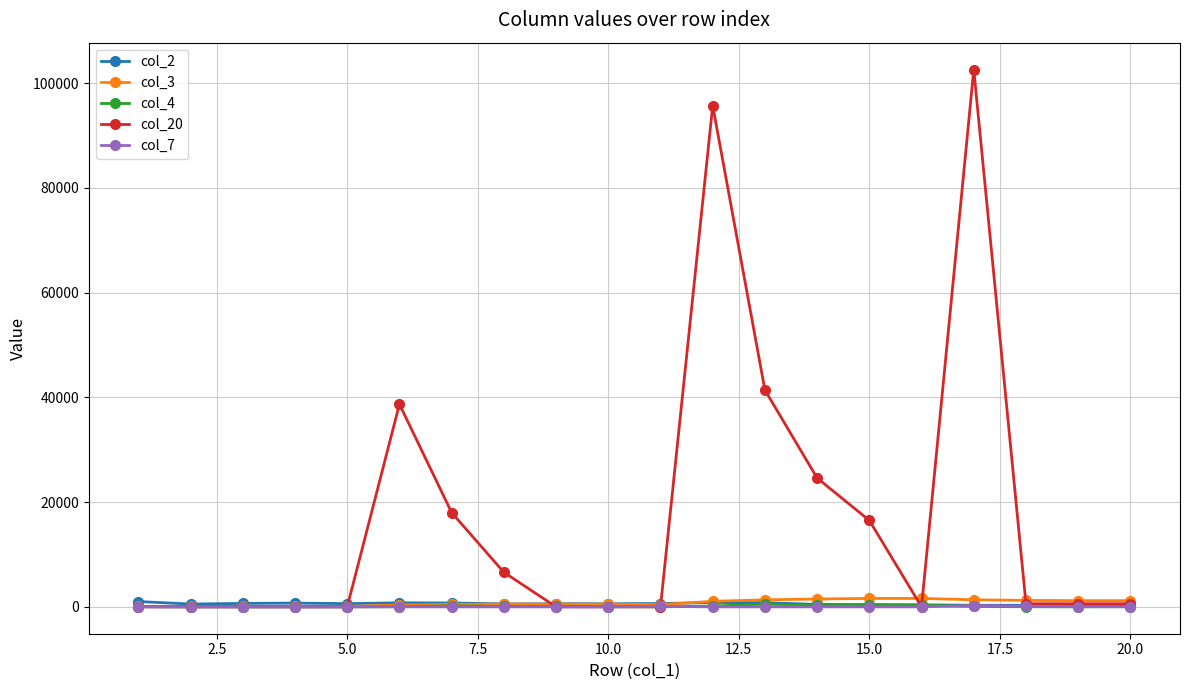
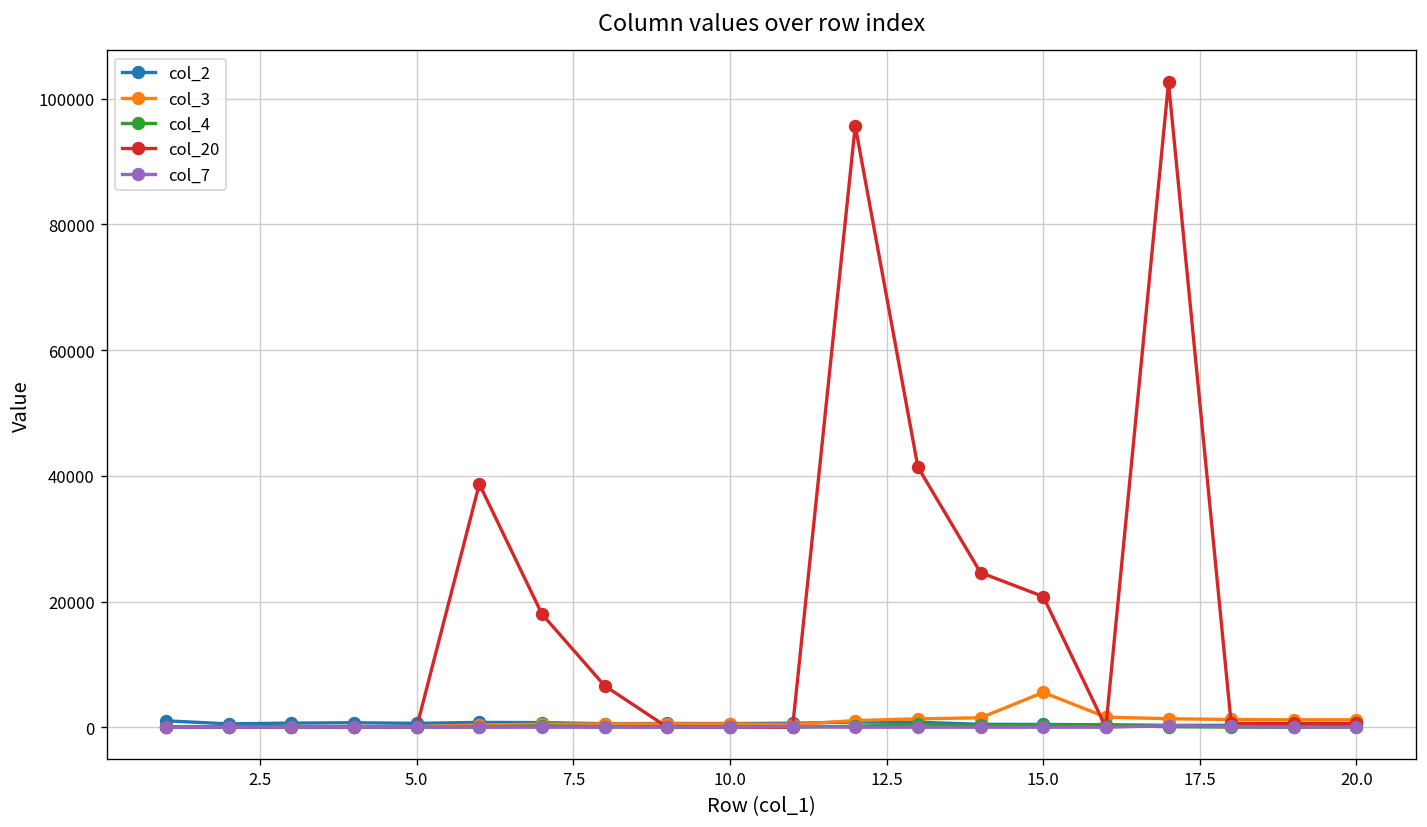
col_3, 15.0: 2000 -> 6000
col_20, 15.0: 17000 -> 21000
